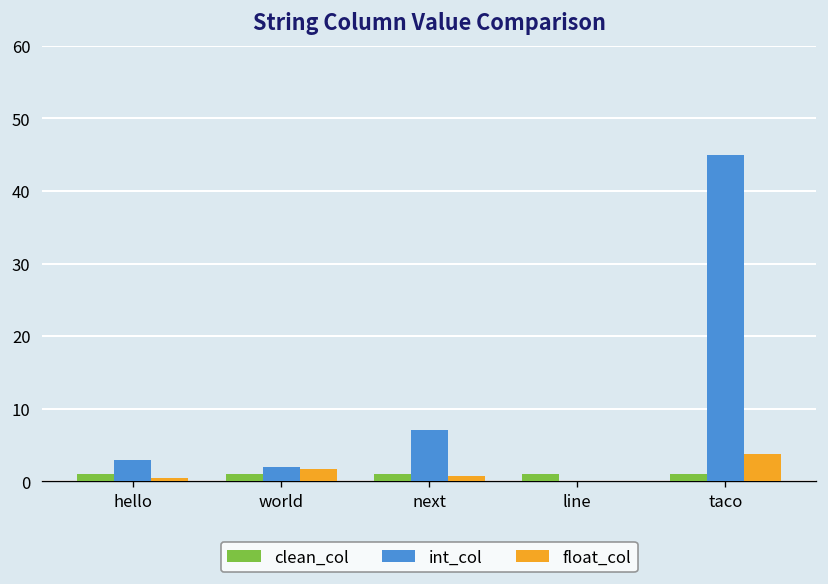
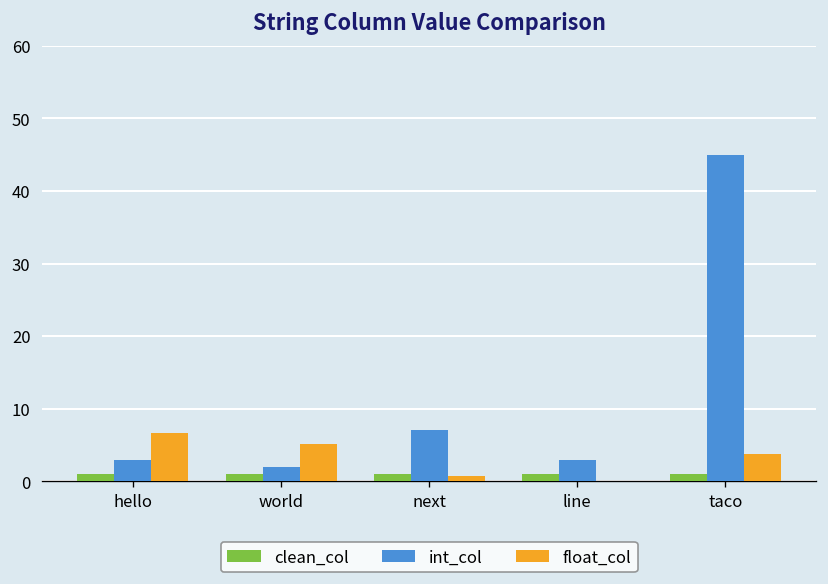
float_col, hello: 1 -> 7
float_col, world: 2 -> 5
int_col, line: 0 -> 3
